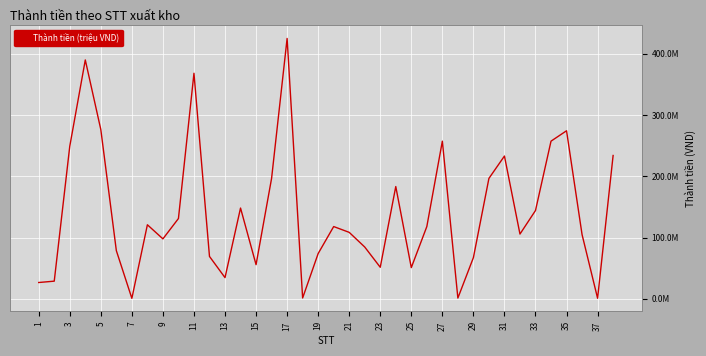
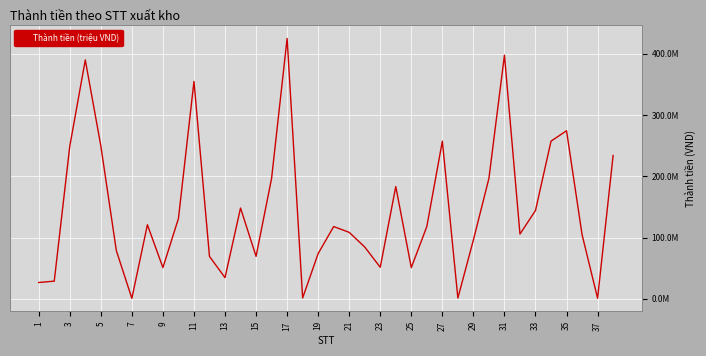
5: 280000000 -> 250000000
9: 100000000 -> 50000000
11: 370000000 -> 350000000
15: 60000000 -> 70000000
29: 70000000 -> 100000000
31: 230000000 -> 400000000
